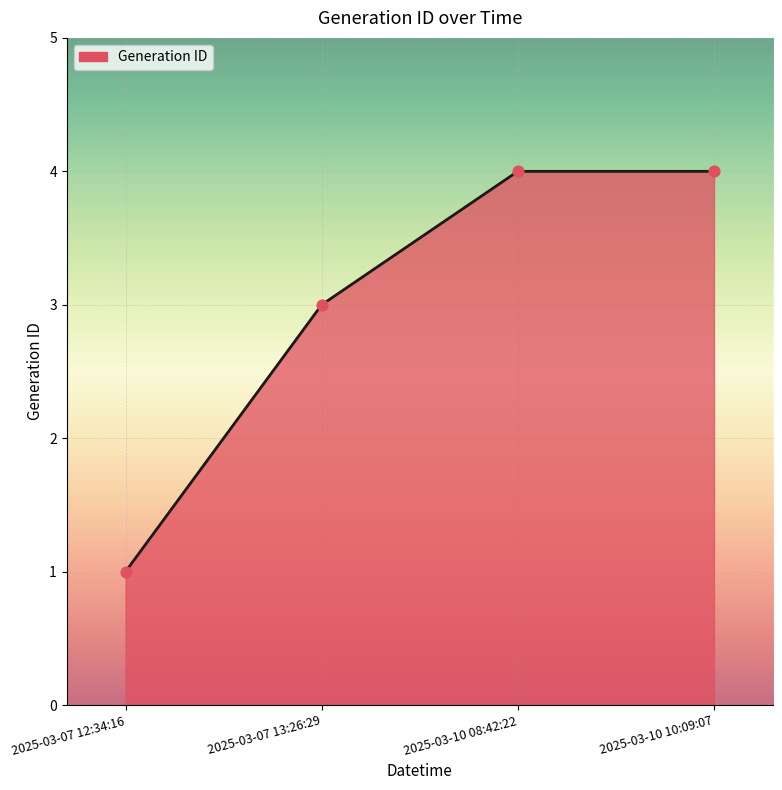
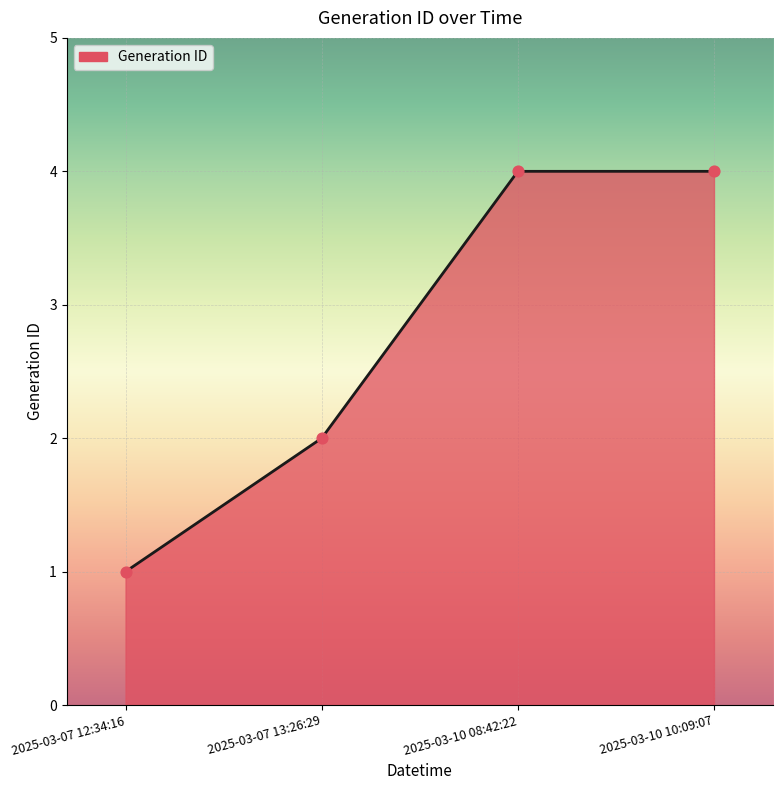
2025-03-07 13:26:29: 3 -> 2
